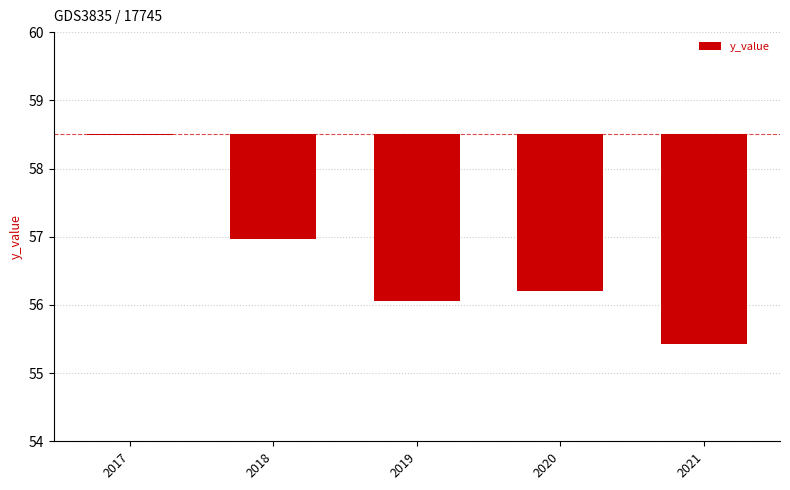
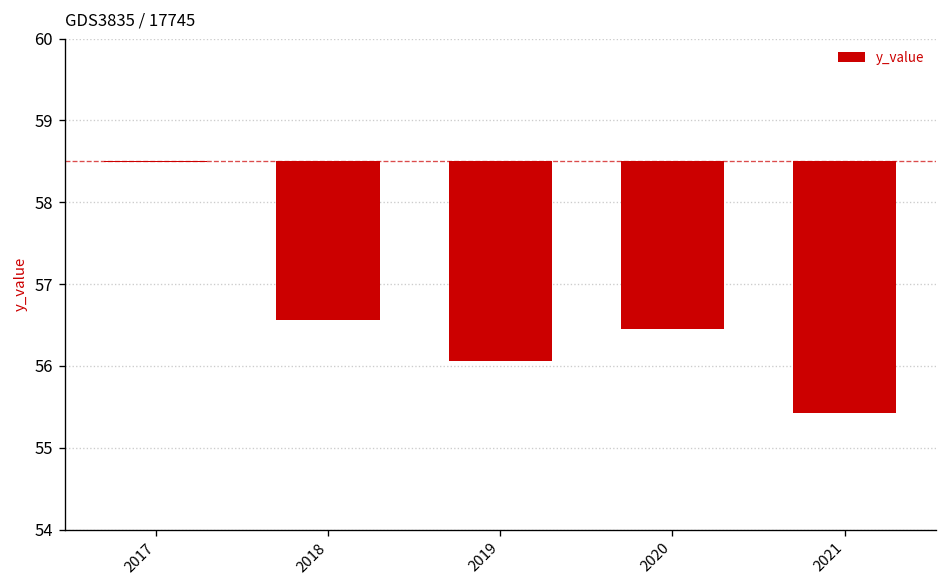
2018: 57.0 -> 56.6
2020: 56.2 -> 56.5
